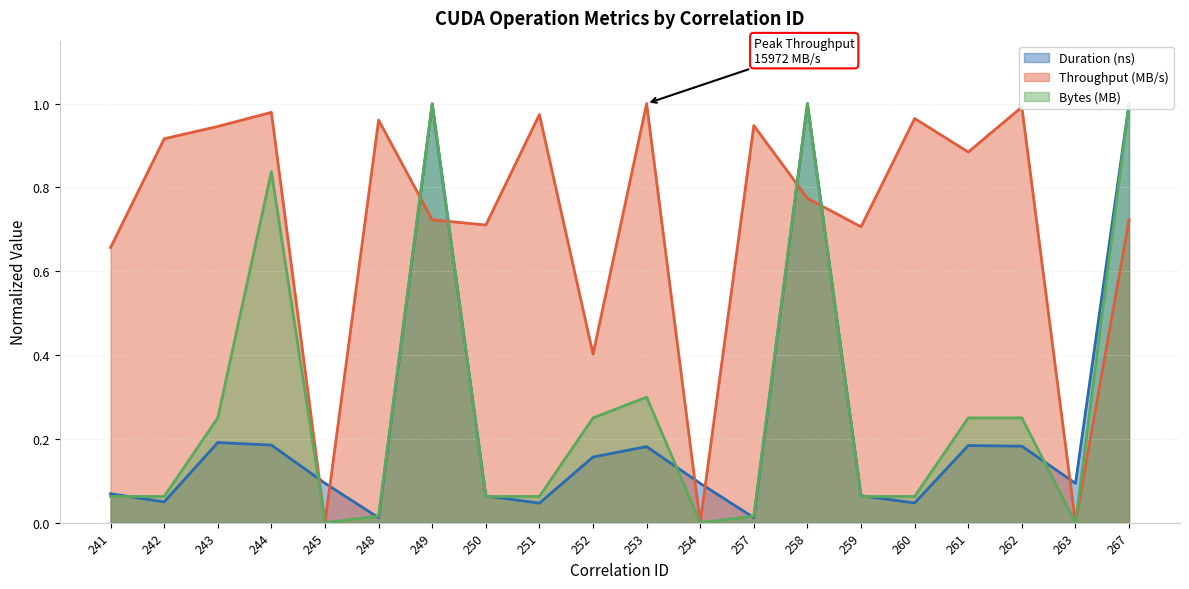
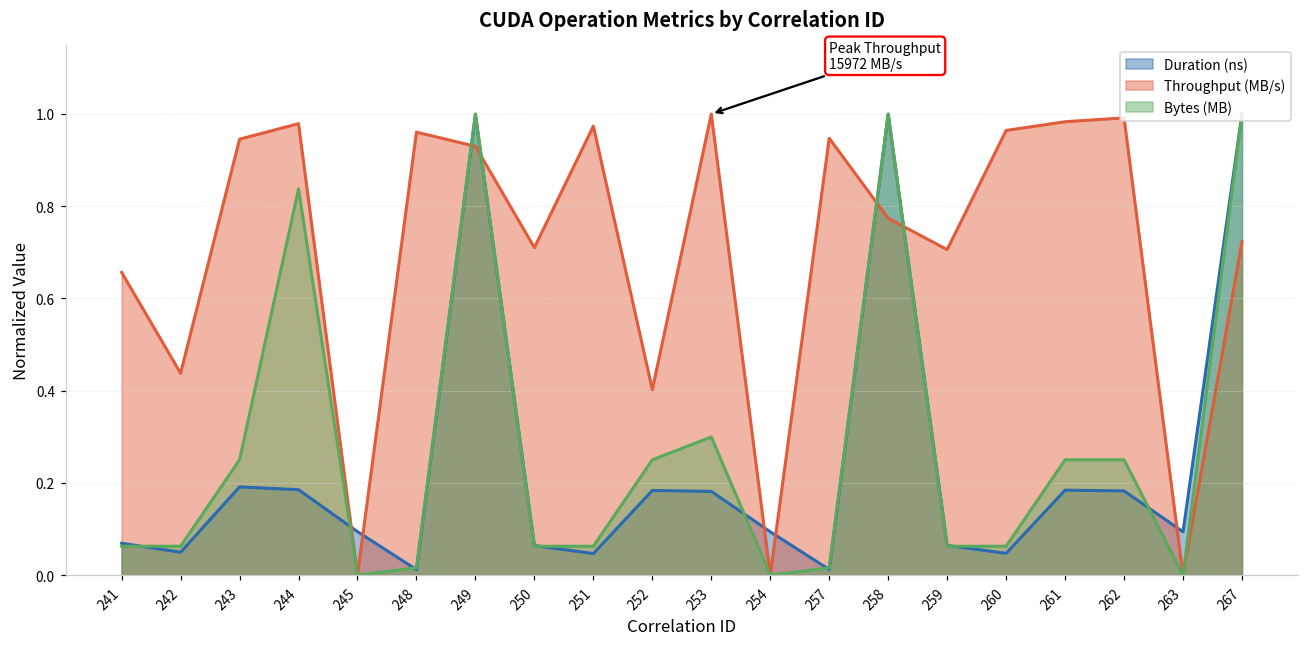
Throughput (MB/s), 242: 0.92 -> 0.44
Throughput (MB/s), 249: 0.72 -> 0.93
Duration (ns), 252: 0.16 -> 0.18
Throughput (MB/s), 261: 0.88 -> 0.98
